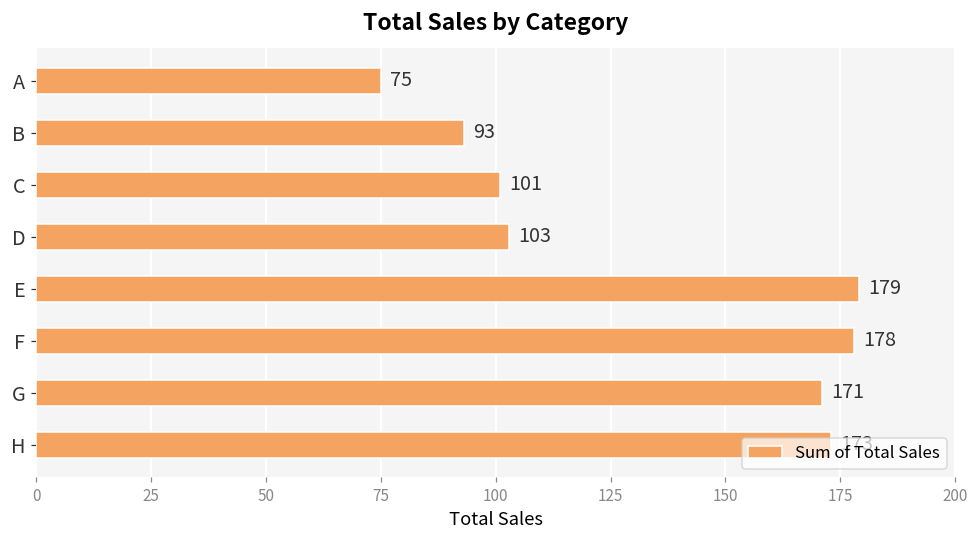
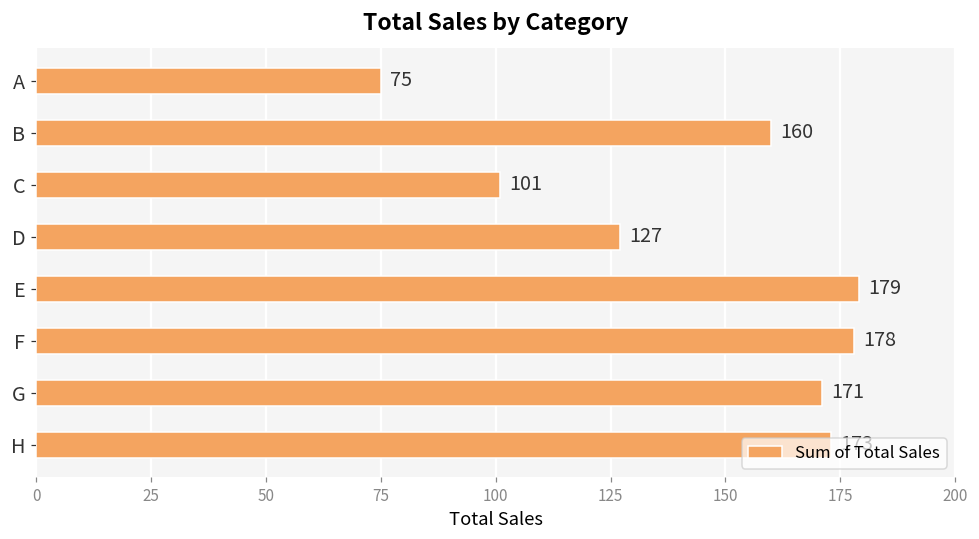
B: 93 -> 160
D: 103 -> 127
